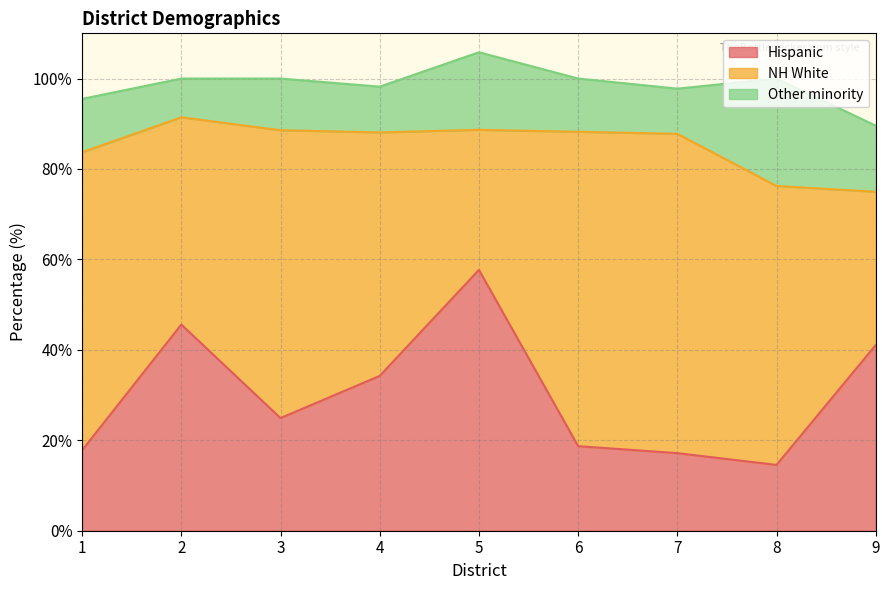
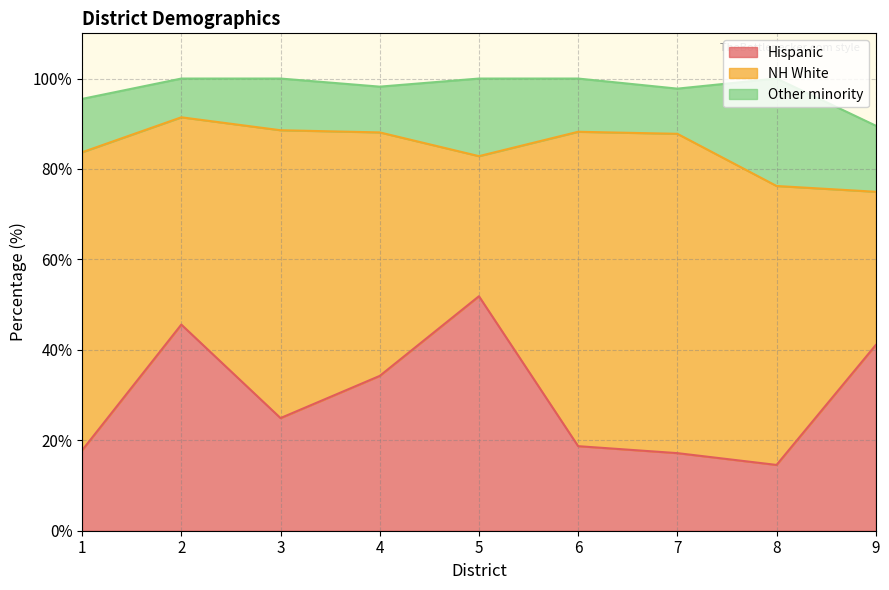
Hispanic, 5: 58% -> 52%
